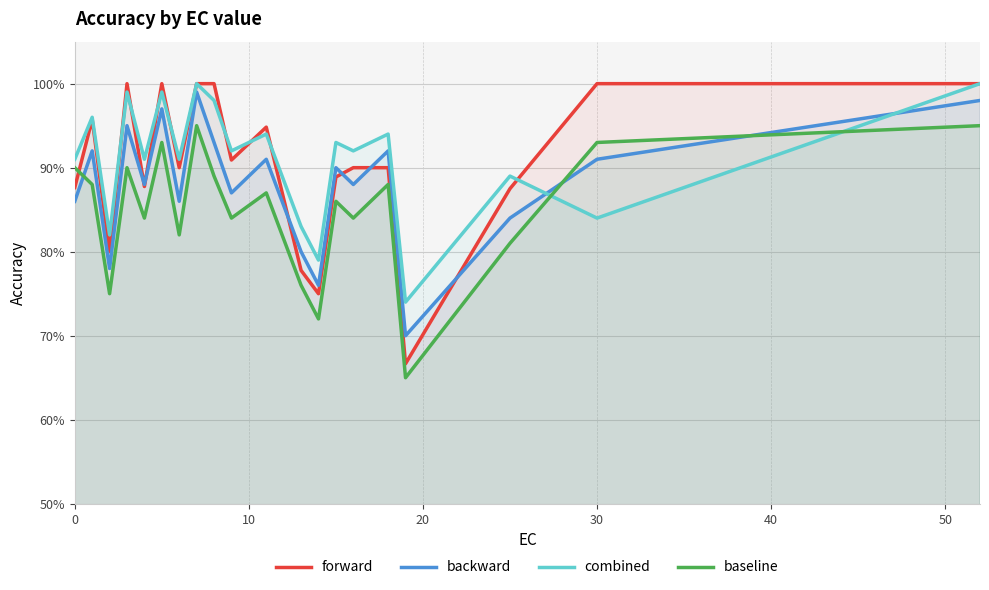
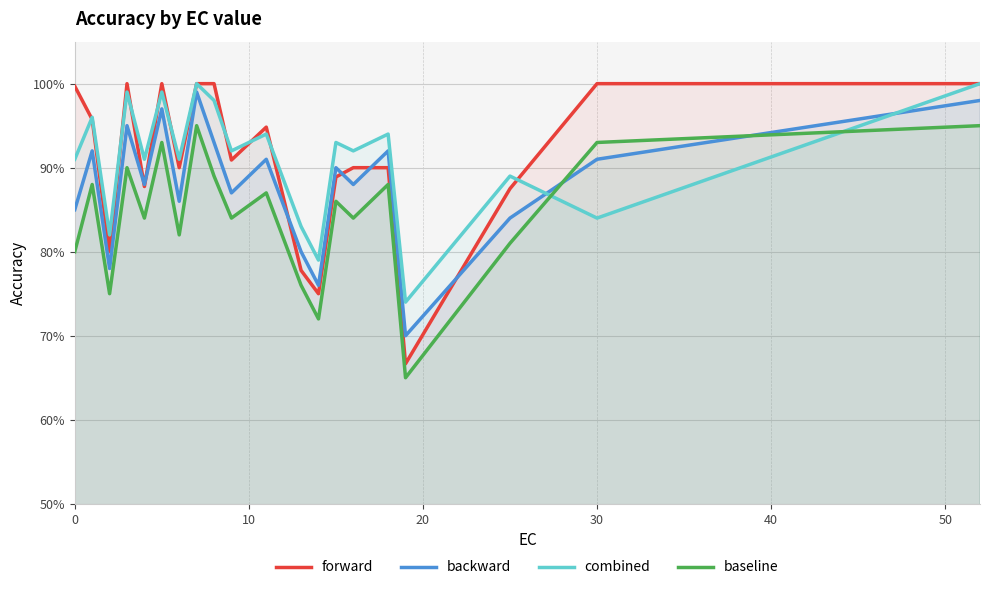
forward, 0: 88% -> 100%
backward, 0: 86% -> 85%
baseline, 0: 90% -> 80%
